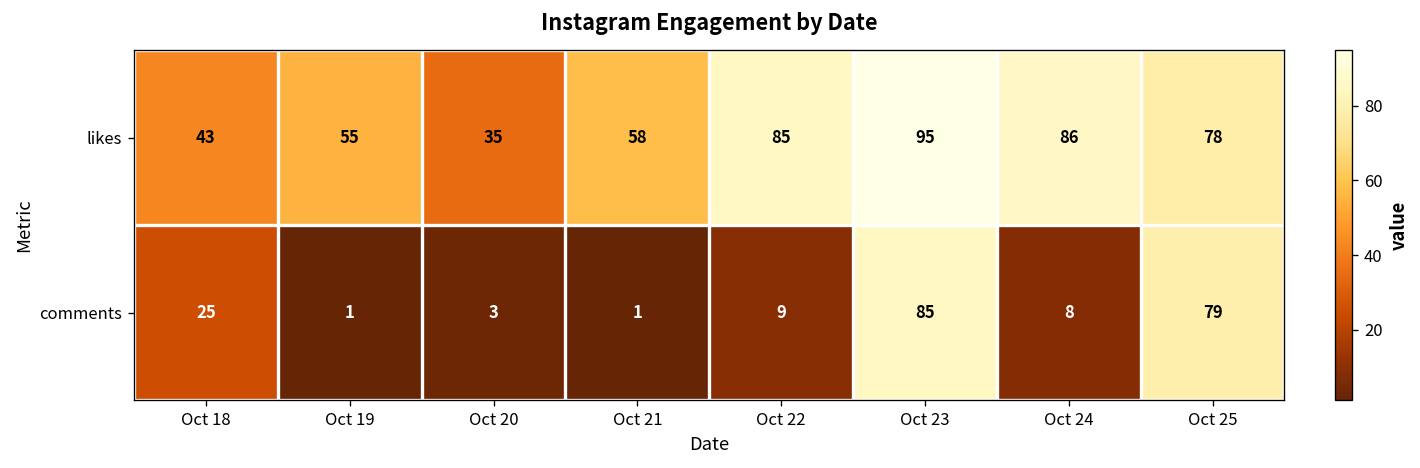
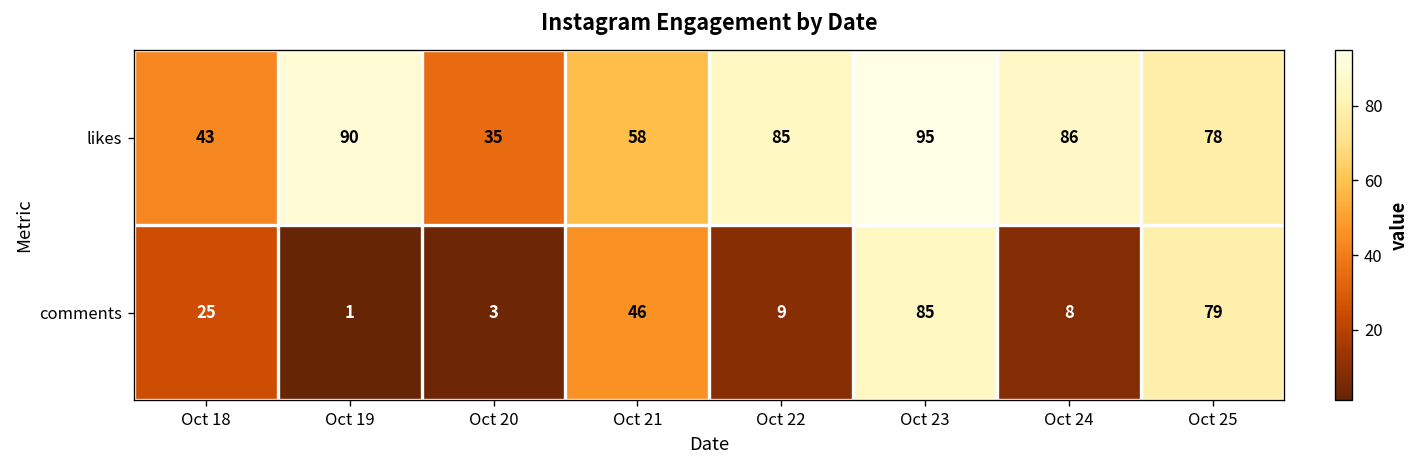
likes, Oct 19: 55 -> 90
comments, Oct 21: 1 -> 46
